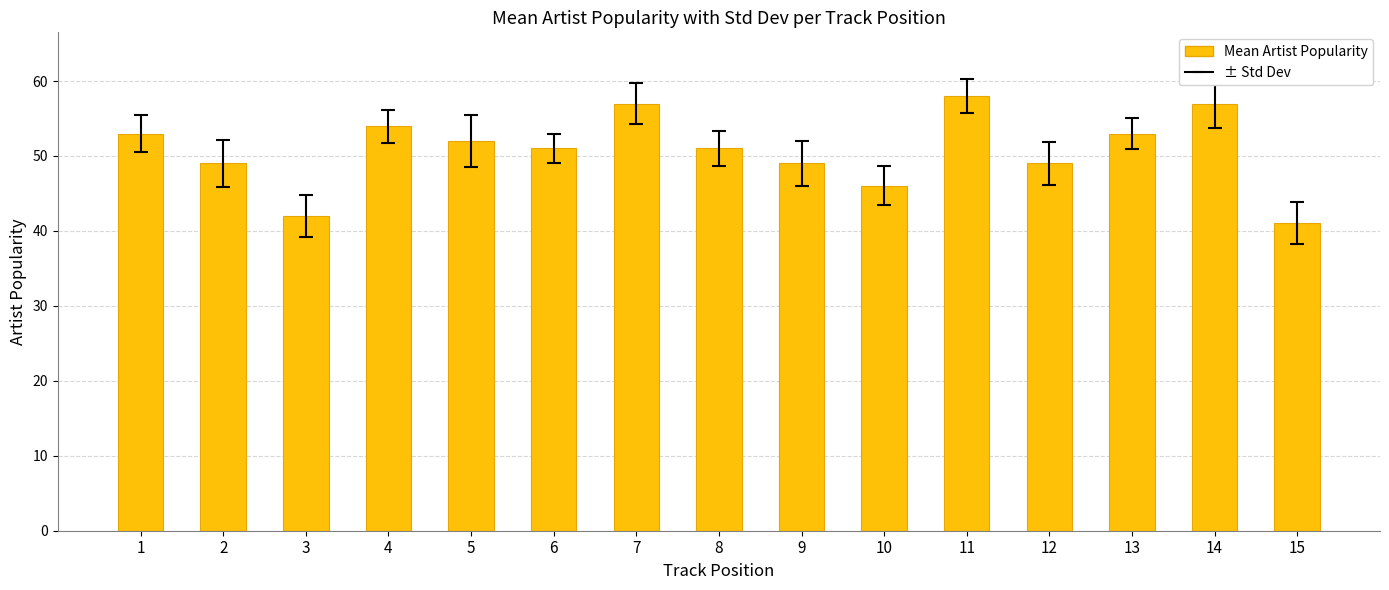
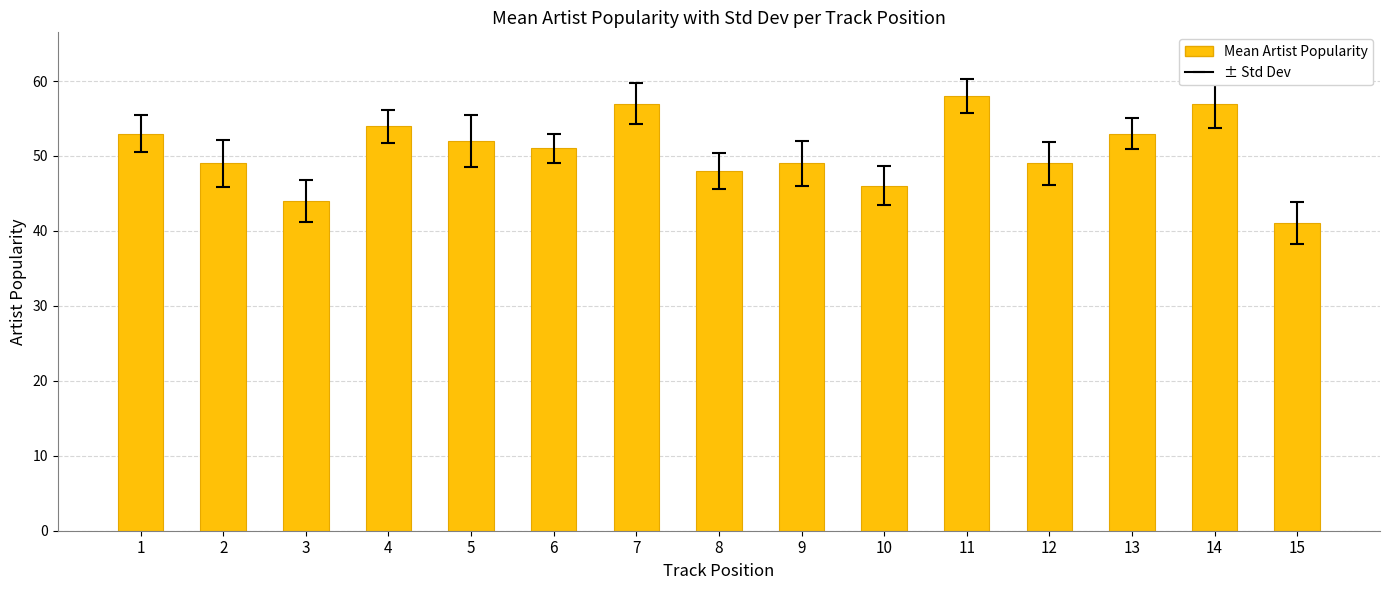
Mean Artist Popularity, 3: 42 -> 44
Mean Artist Popularity, 8: 51 -> 48
